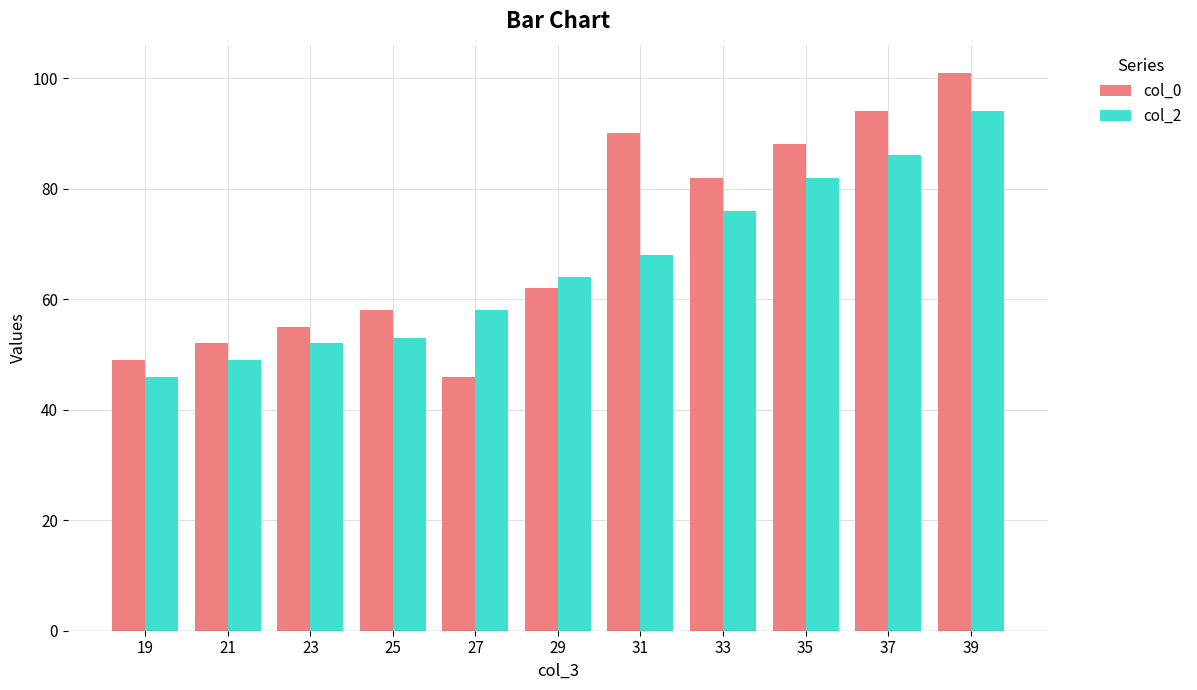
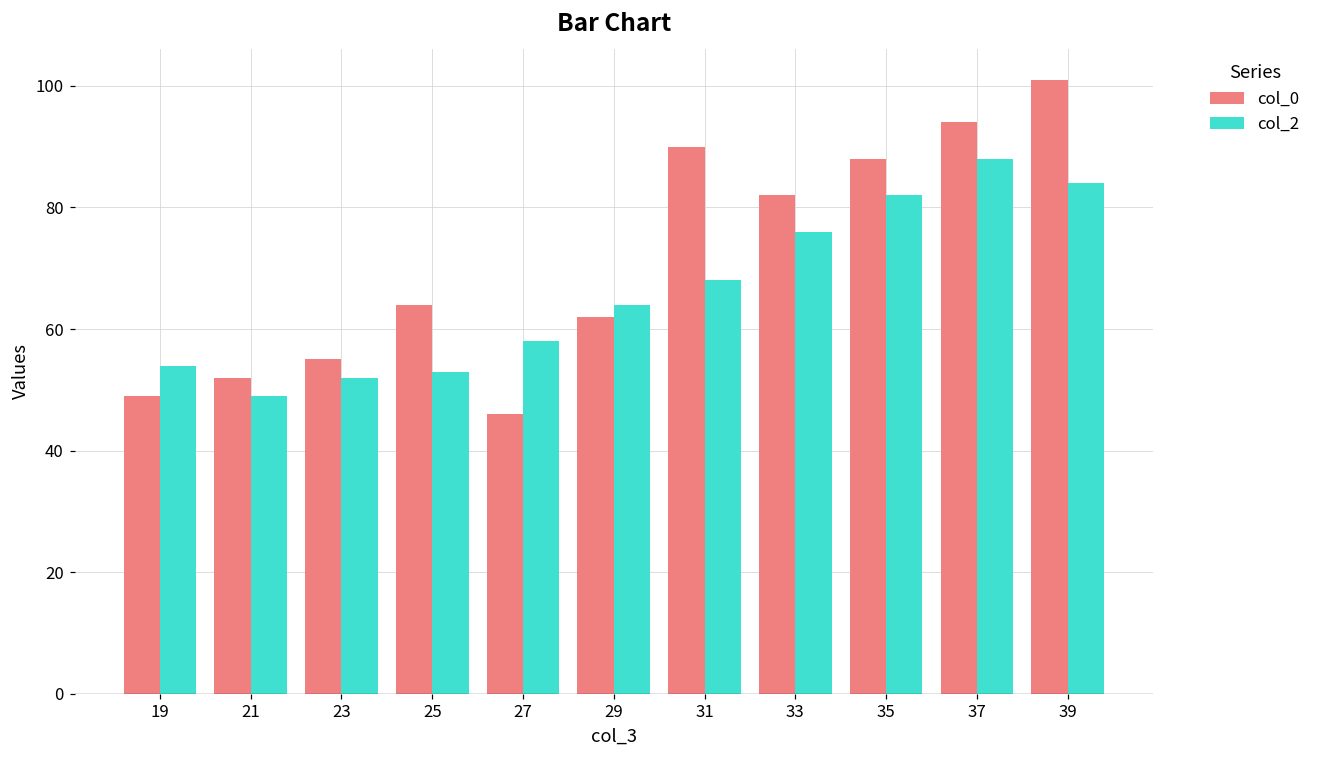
col_2, 19: 46 -> 54
col_0, 25: 58 -> 64
col_2, 37: 86 -> 88
col_2, 39: 94 -> 84
